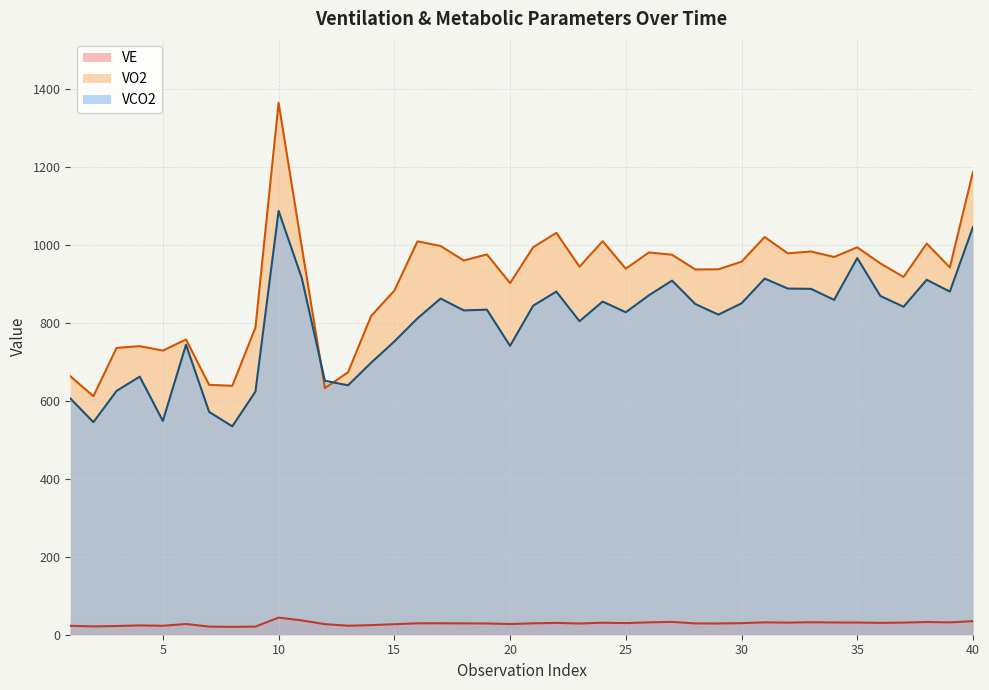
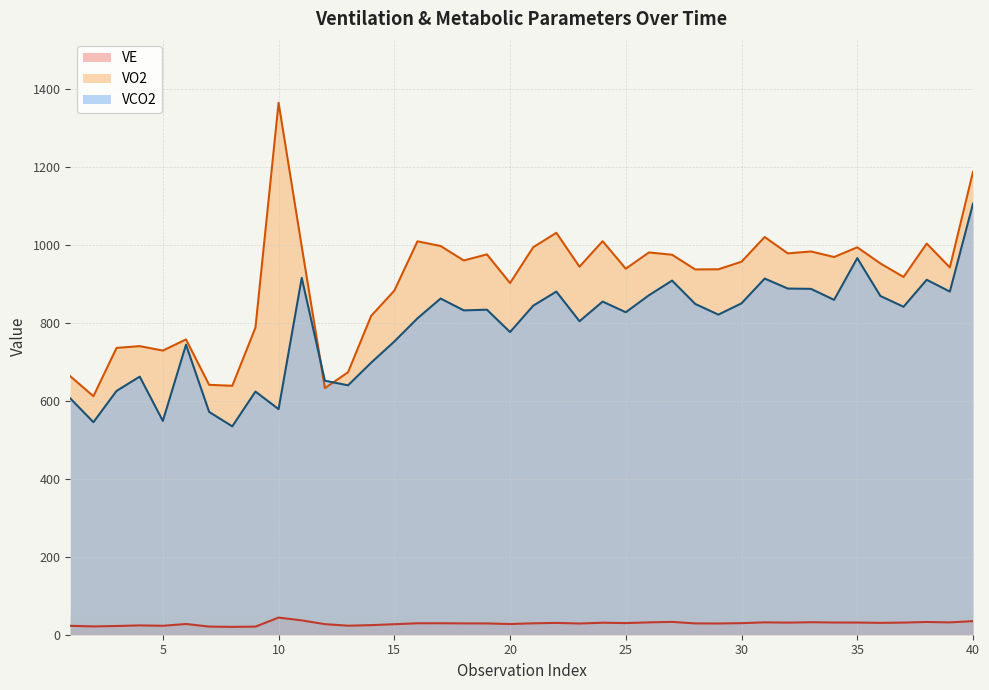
VCO2, 10: 1090 -> 580
VCO2, 20: 740 -> 780
VCO2, 40: 1050 -> 1110
